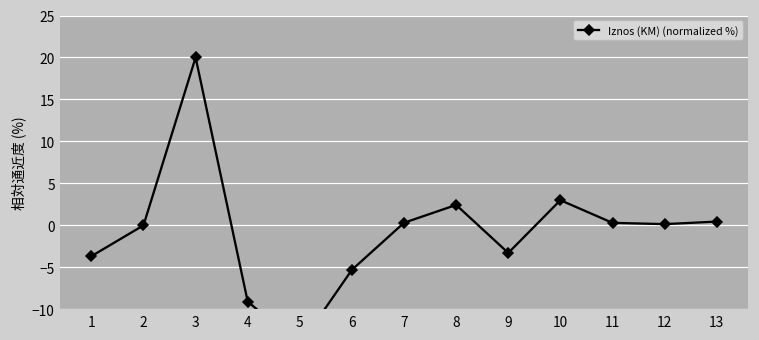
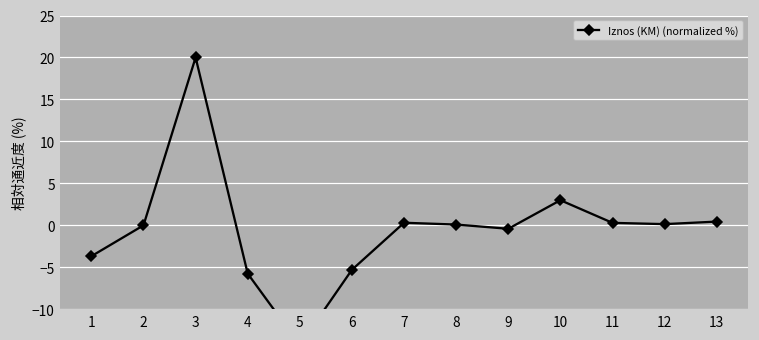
4: -9 -> -6
8: 2 -> 0
9: -3 -> 0
